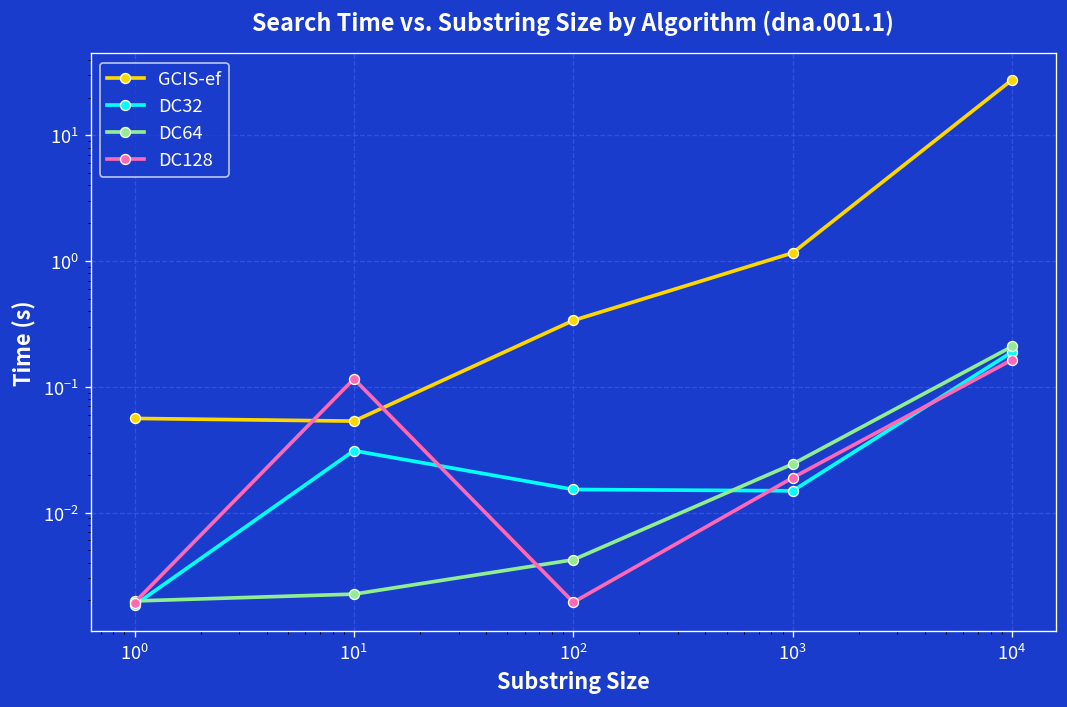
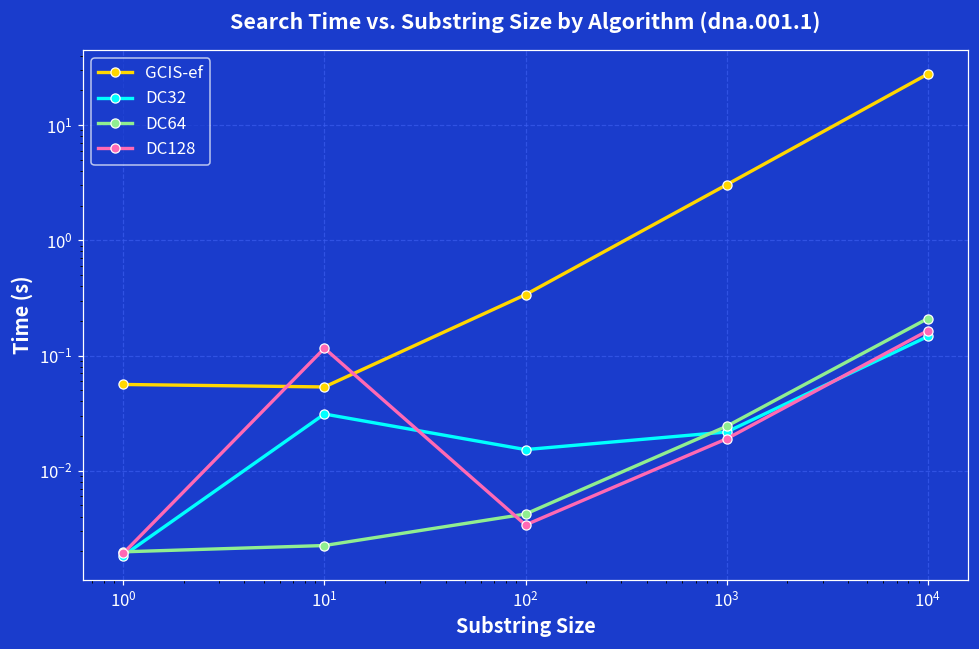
DC128, 10^2: 0.0019 -> 0.0034
GCIS-ef, 10^3: 1.2 -> 3.0
DC32, 10^3: 0.015 -> 0.022
DC32, 10^4: 0.19 -> 0.15
